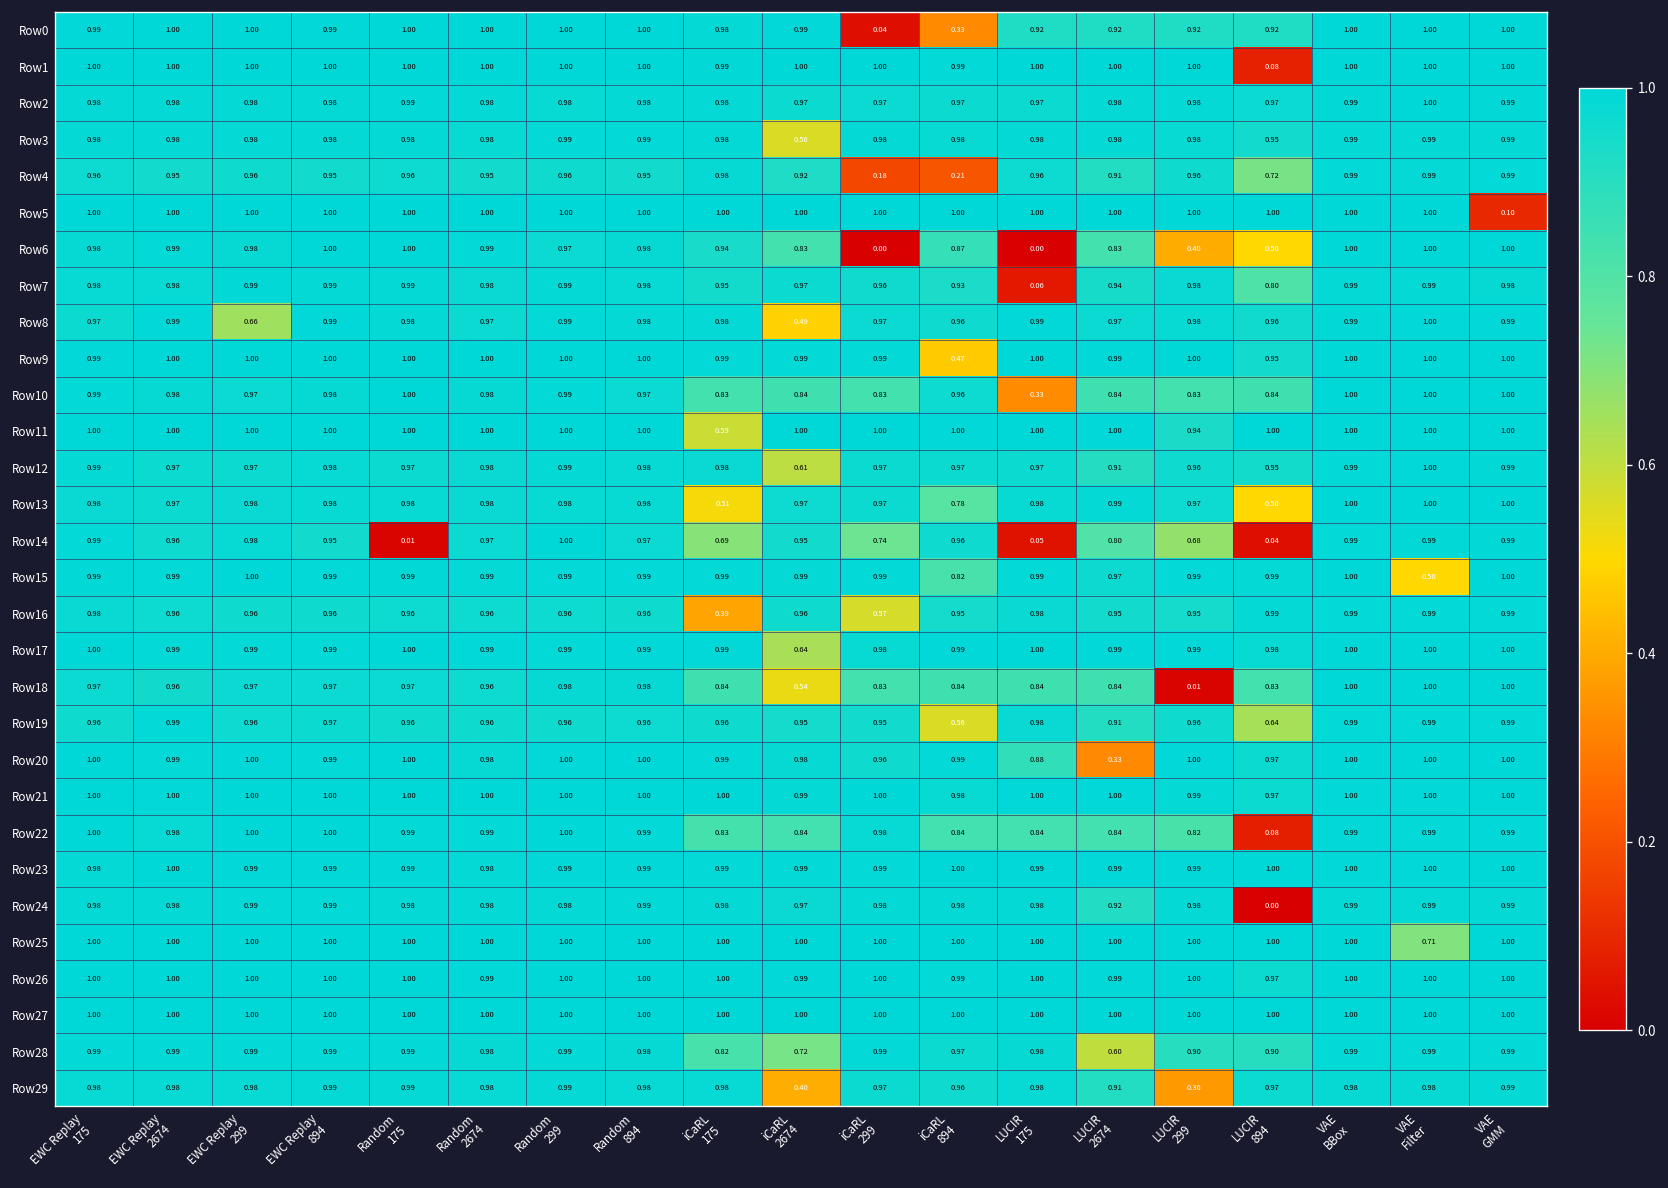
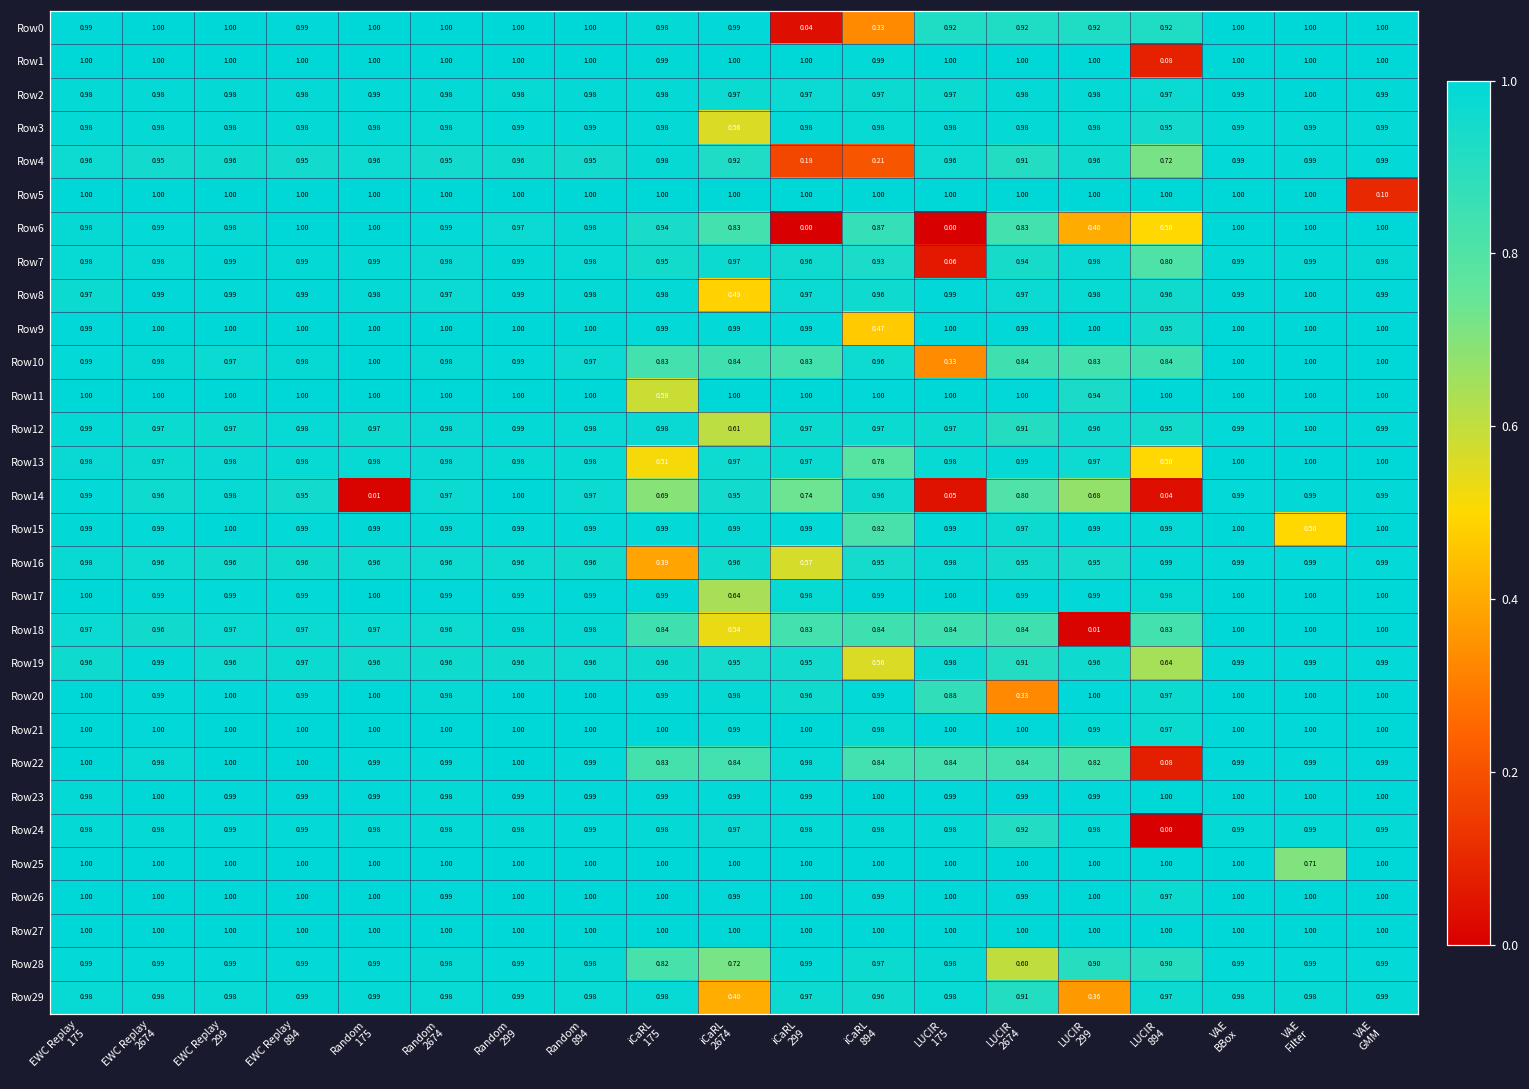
Row8, EWC Replay 299: 0.66 -> 0.99
